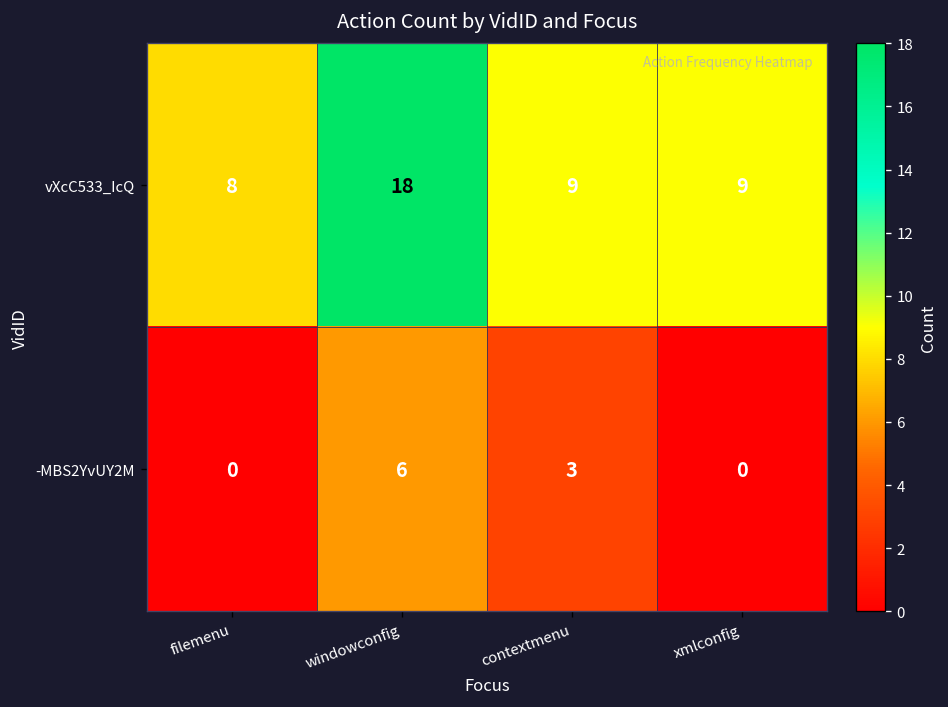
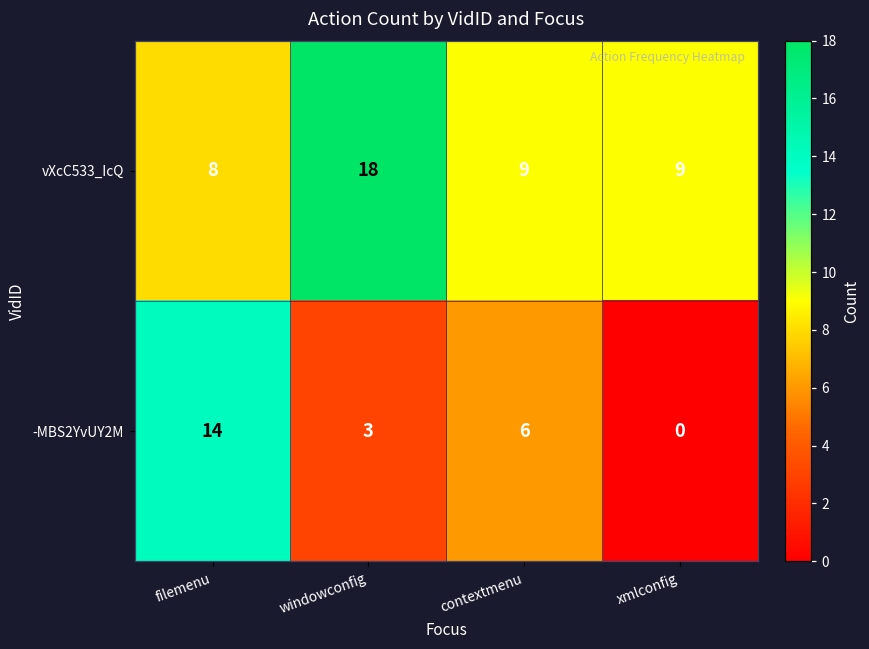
-MBS2YvUY2M, filemenu: 0 -> 14
-MBS2YvUY2M, windowconfig: 6 -> 3
-MBS2YvUY2M, contextmenu: 3 -> 6
